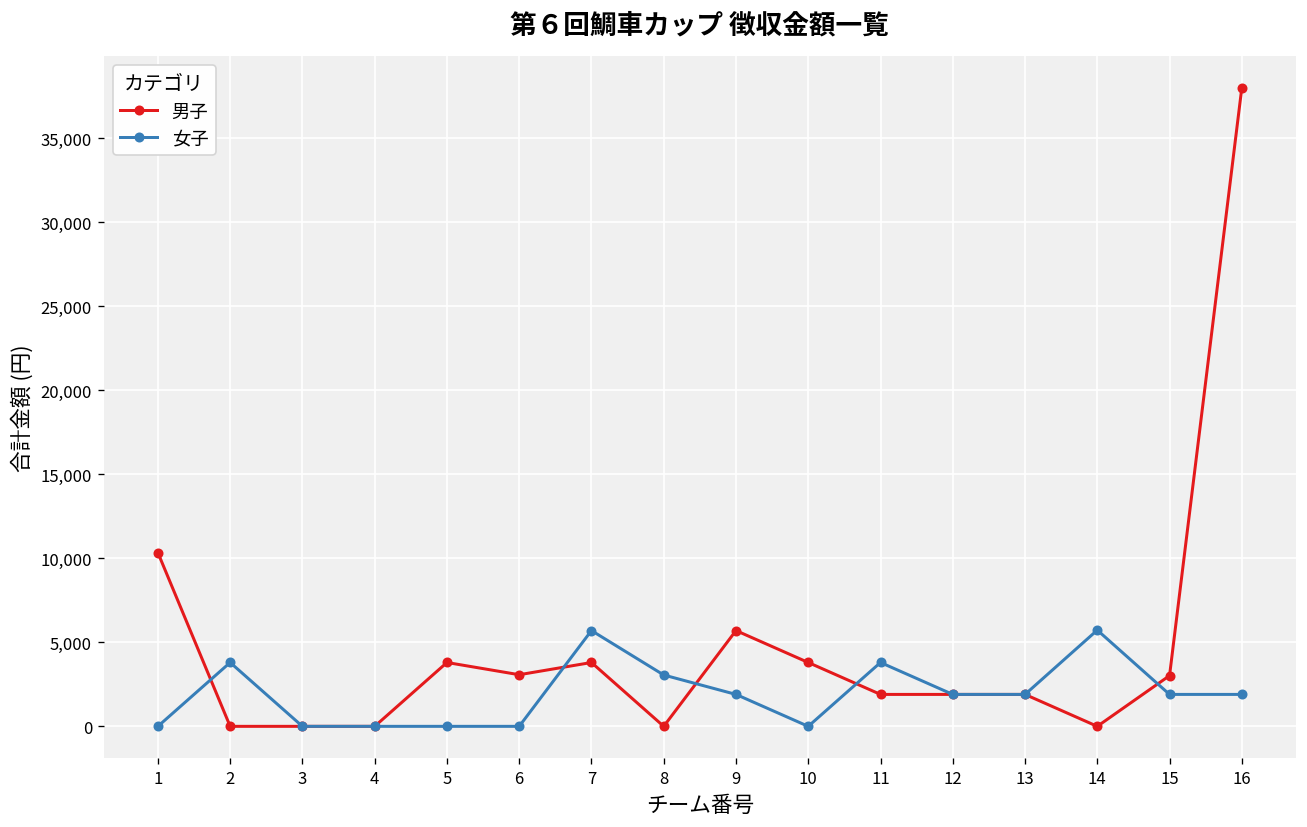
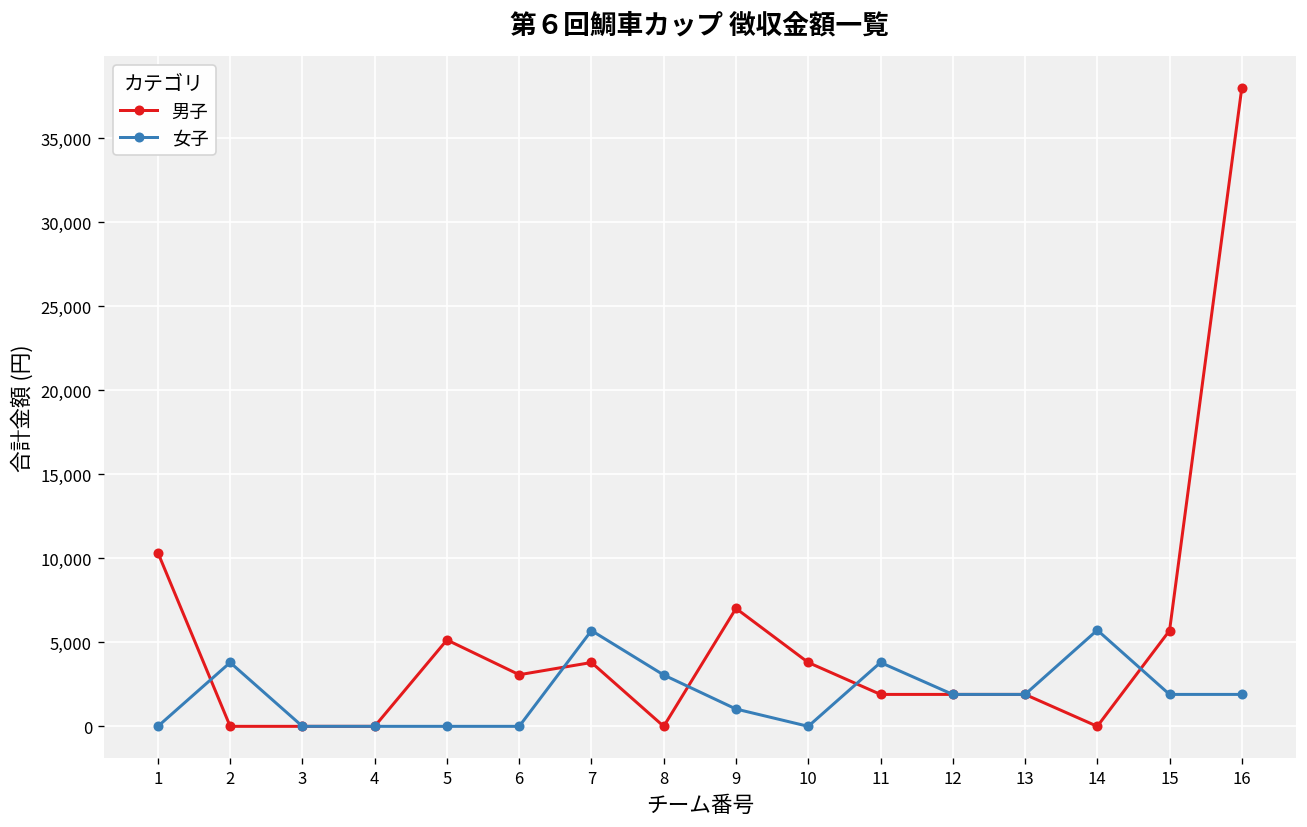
男子, 5: 3,800 -> 5,100
男子, 9: 5,700 -> 7,000
女子, 9: 1,900 -> 1,000
男子, 15: 3,000 -> 5,700
